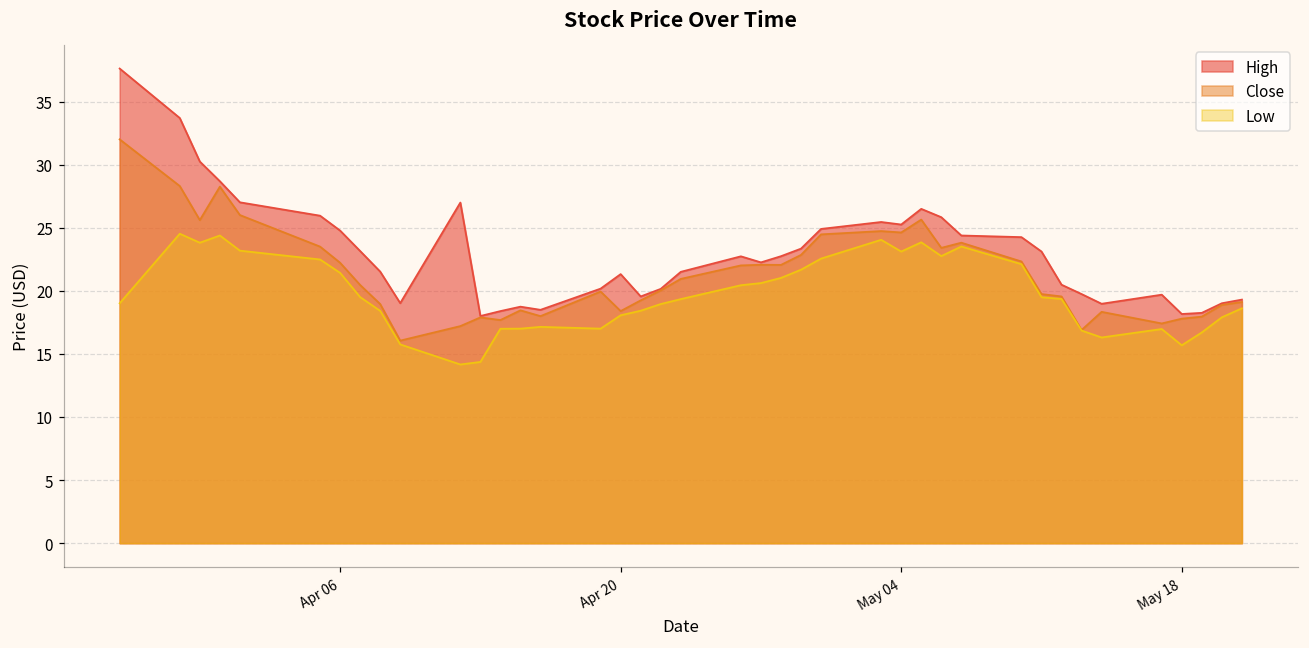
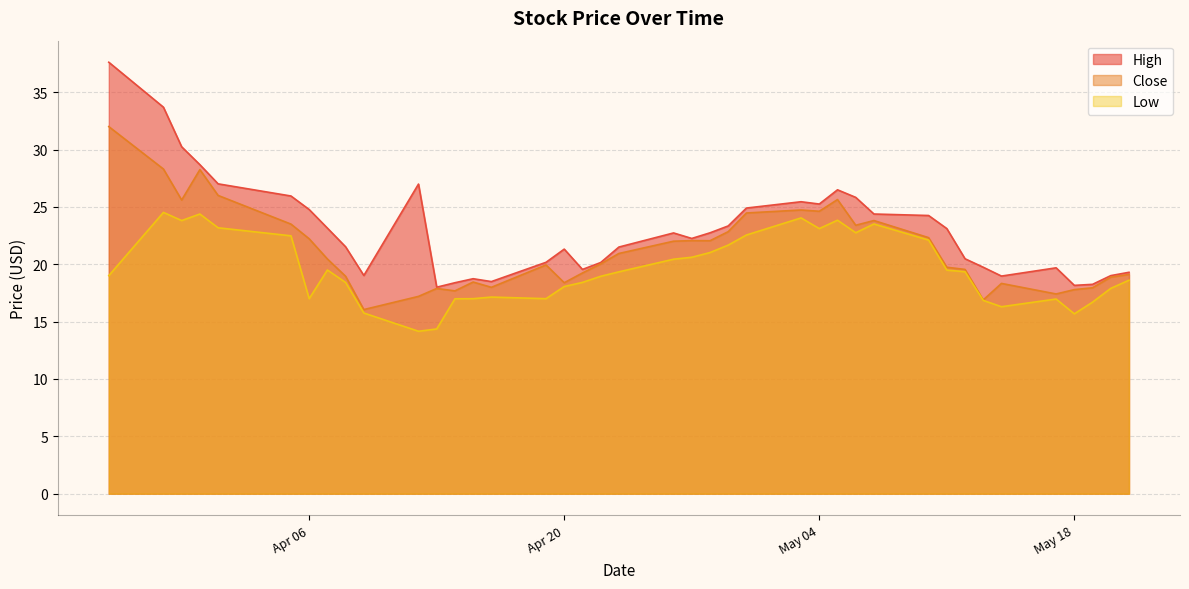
Low, Apr 06: 21.4 -> 17.0
